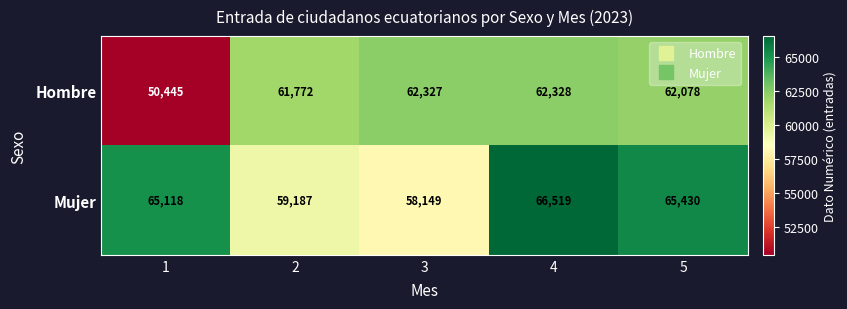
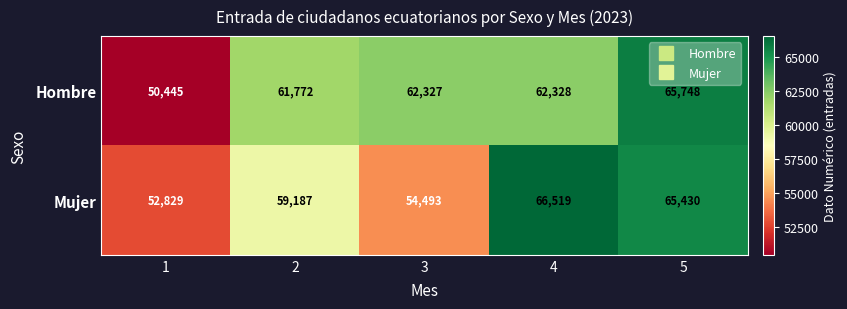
Hombre, 5: 62,078 -> 65,748
Mujer, 1: 65,118 -> 52,829
Mujer, 3: 58,149 -> 54,493
